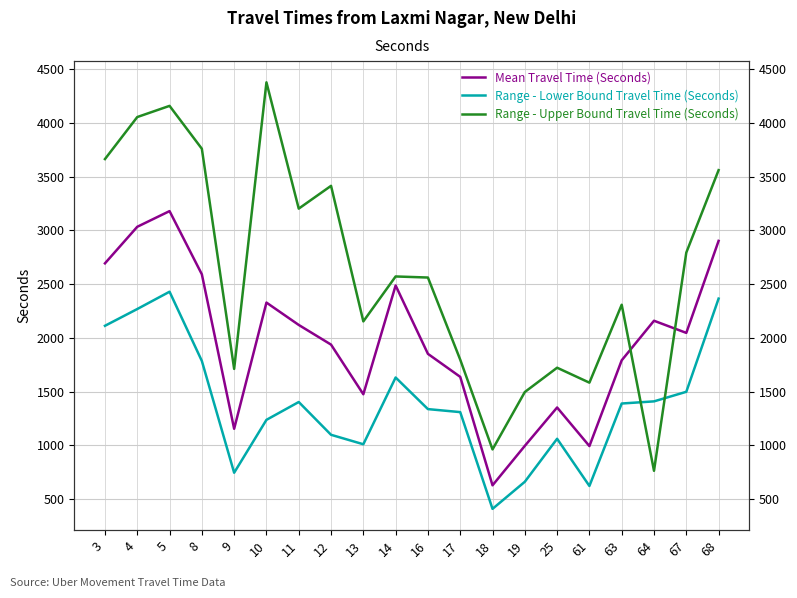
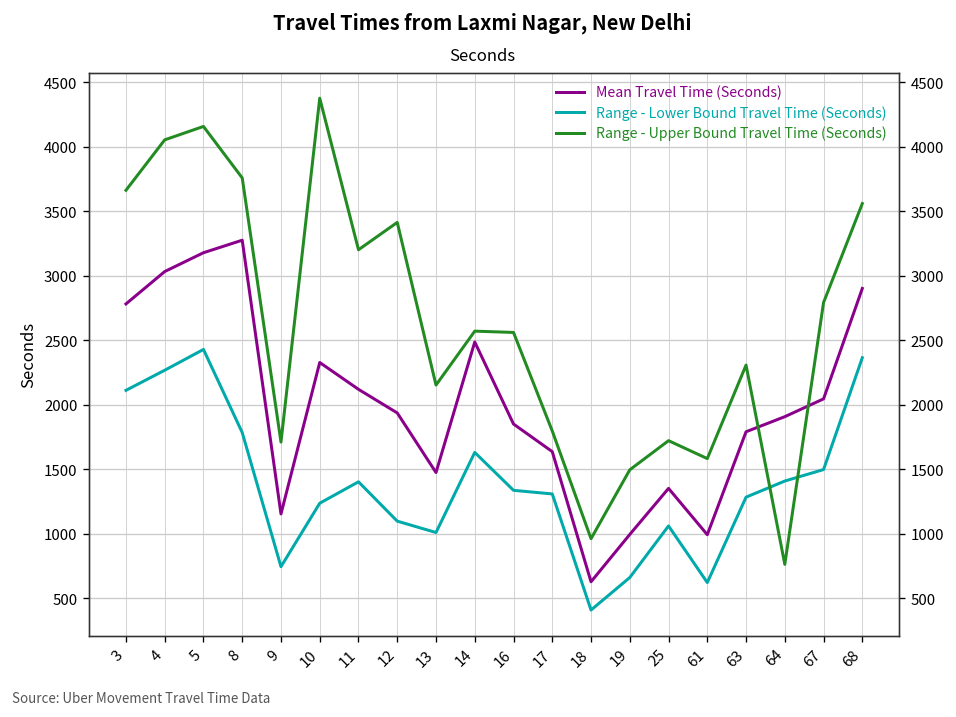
Mean Travel Time (Seconds), 3: 2690 -> 2780
Mean Travel Time (Seconds), 8: 2590 -> 3280
Range - Lower Bound Travel Time (Seconds), 63: 1390 -> 1290
Mean Travel Time (Seconds), 64: 2160 -> 1910
